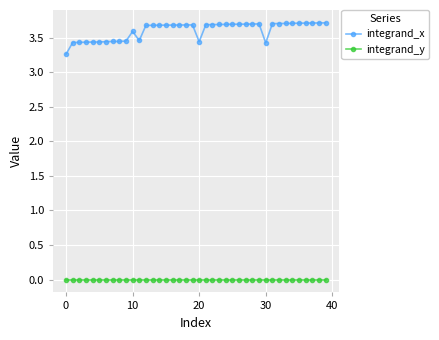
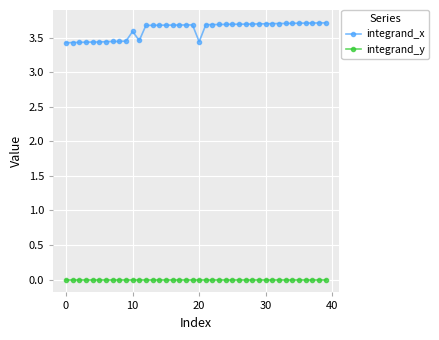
integrand_x, 0: 3.3 -> 3.4
integrand_x, 30: 3.4 -> 3.7
